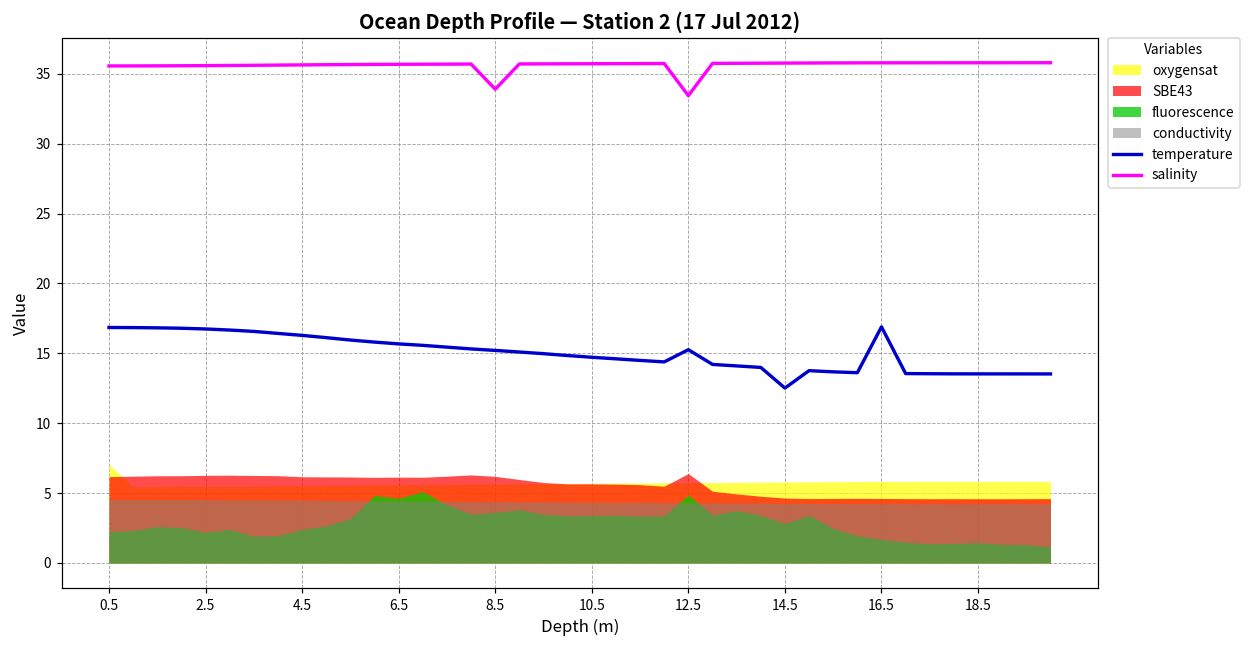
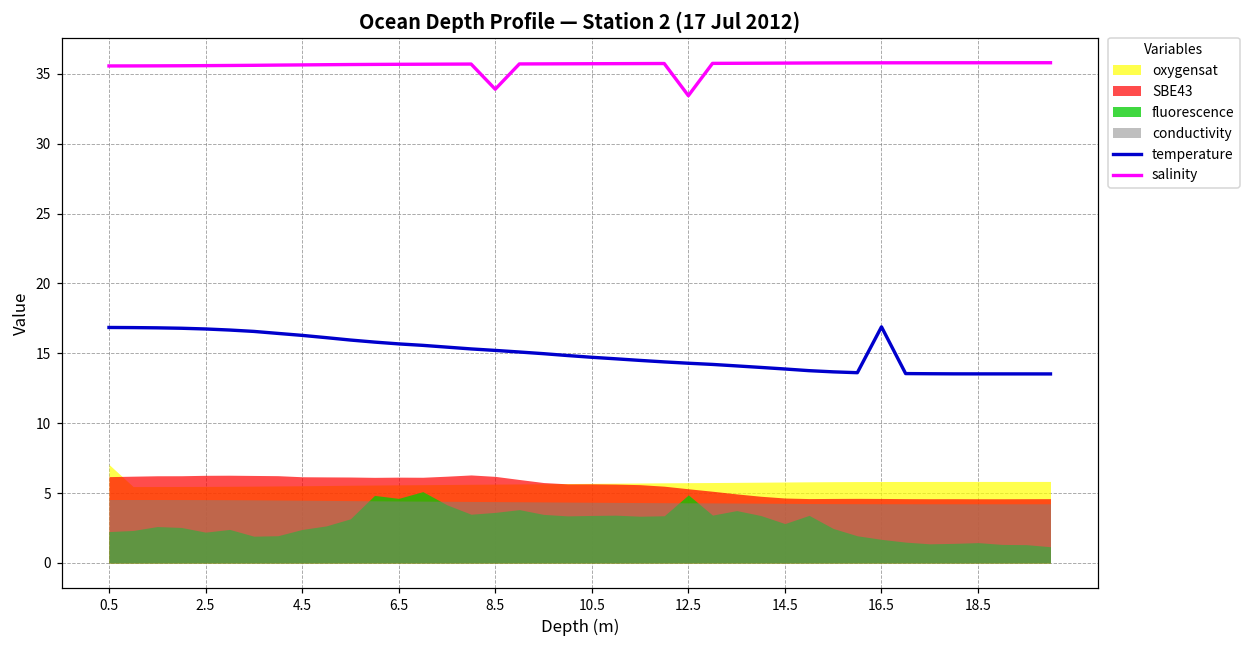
temperature, 12.5: 15.3 -> 14.3
SBE43, 12.5: 6.4 -> 5.3
temperature, 14.5: 12.5 -> 13.9
